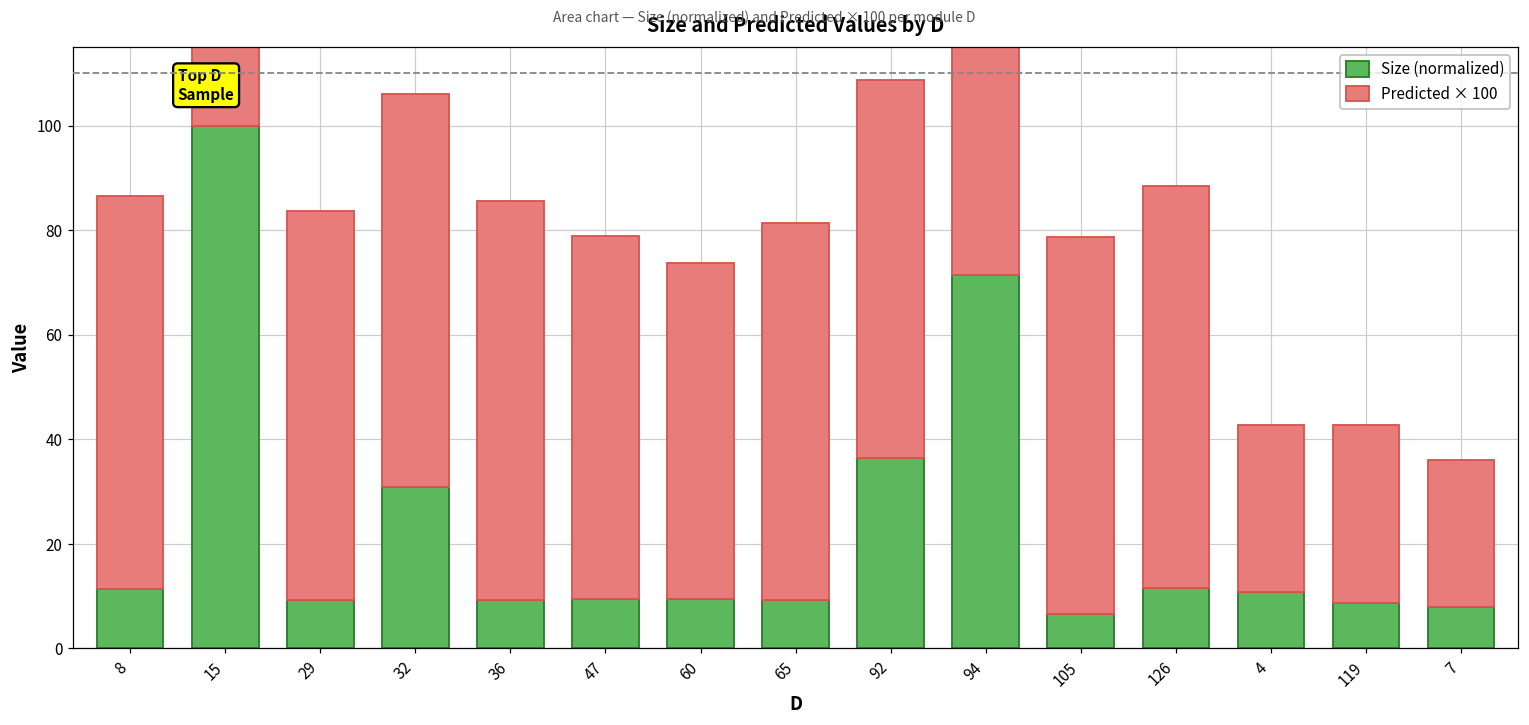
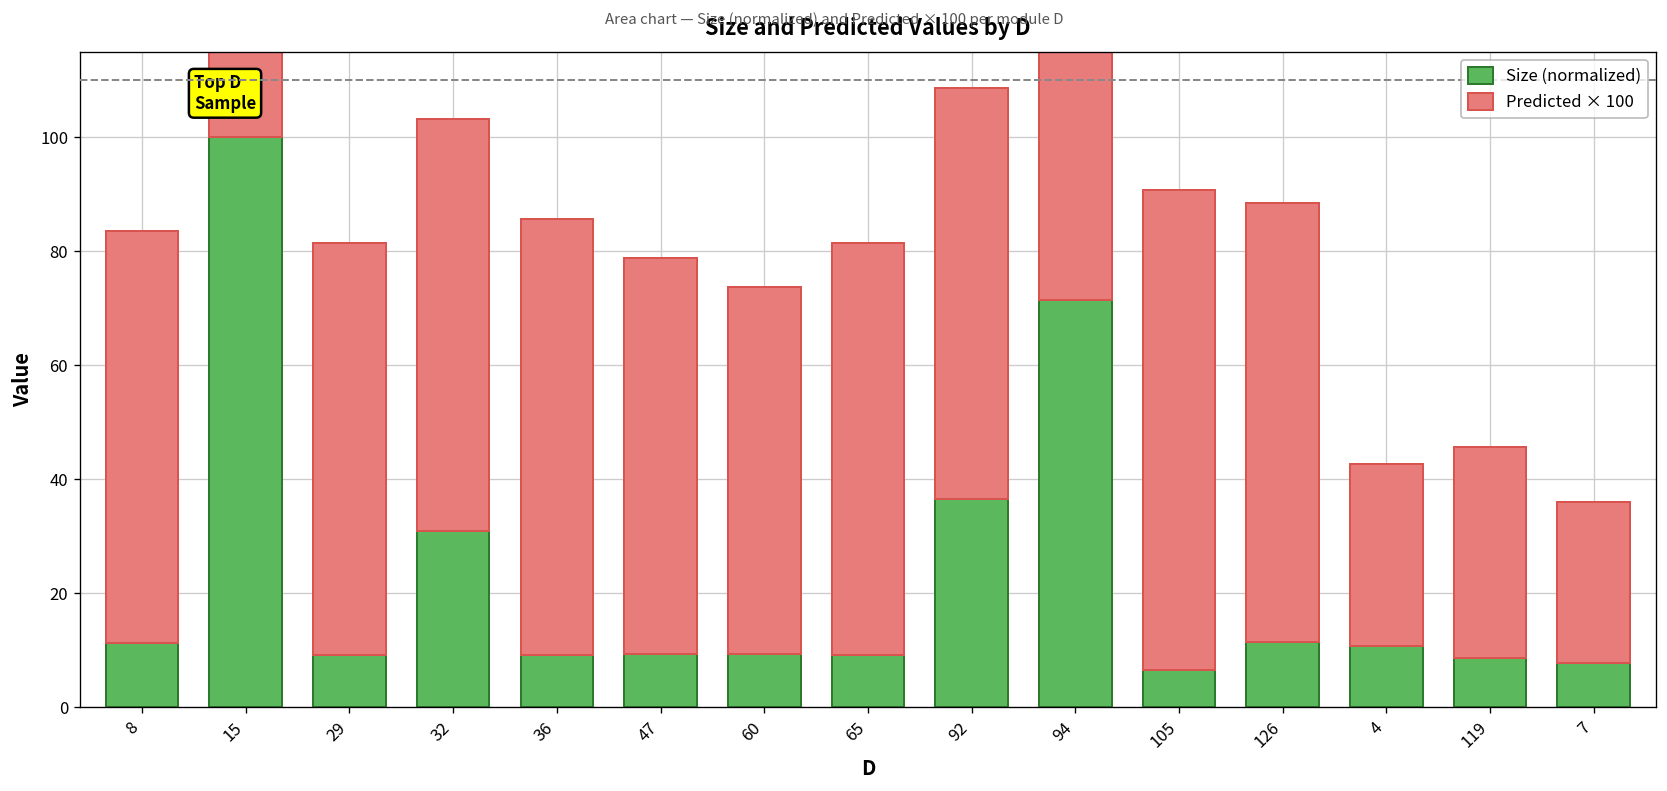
Predicted × 100, 8: 75 -> 72
Predicted × 100, 29: 75 -> 72
Predicted × 100, 32: 75 -> 72
Predicted × 100, 105: 72 -> 84
Predicted × 100, 119: 34 -> 37
